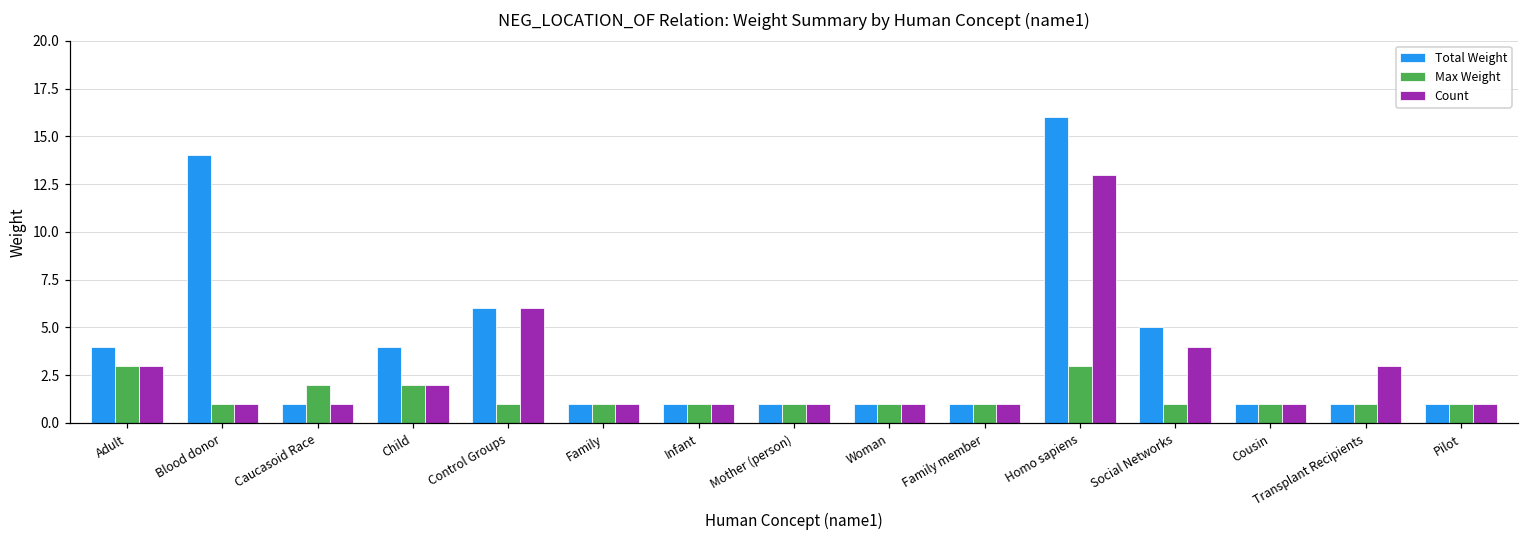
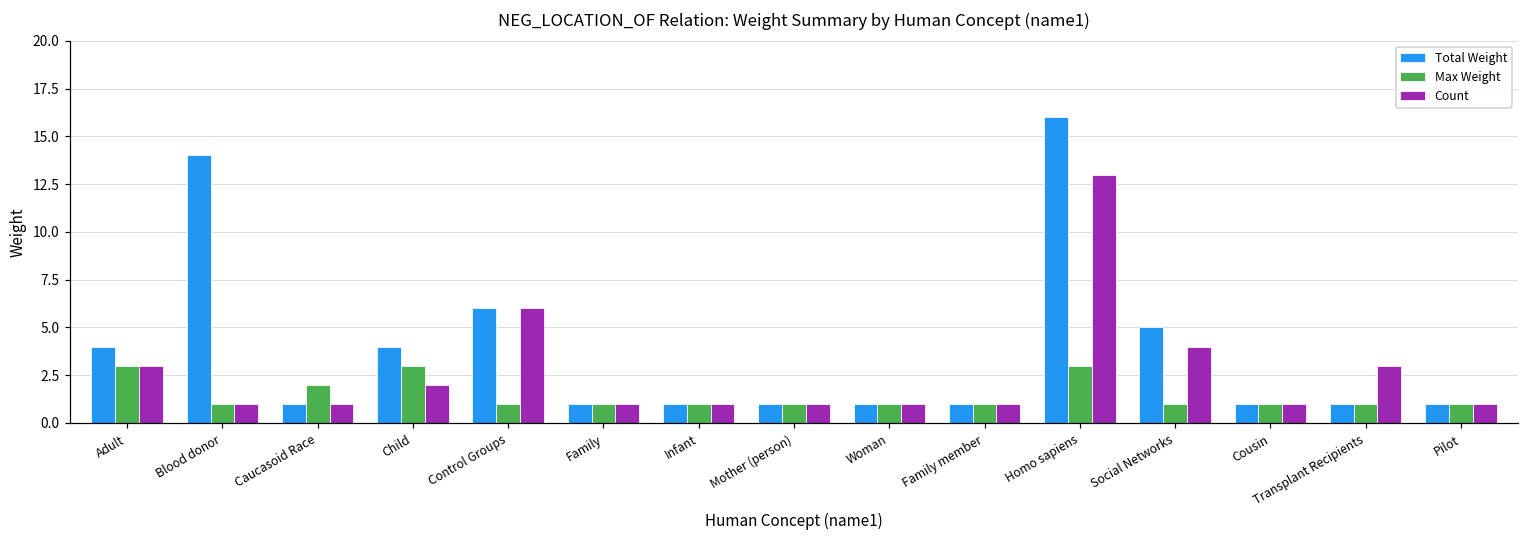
Max Weight, Child: 2 -> 3
